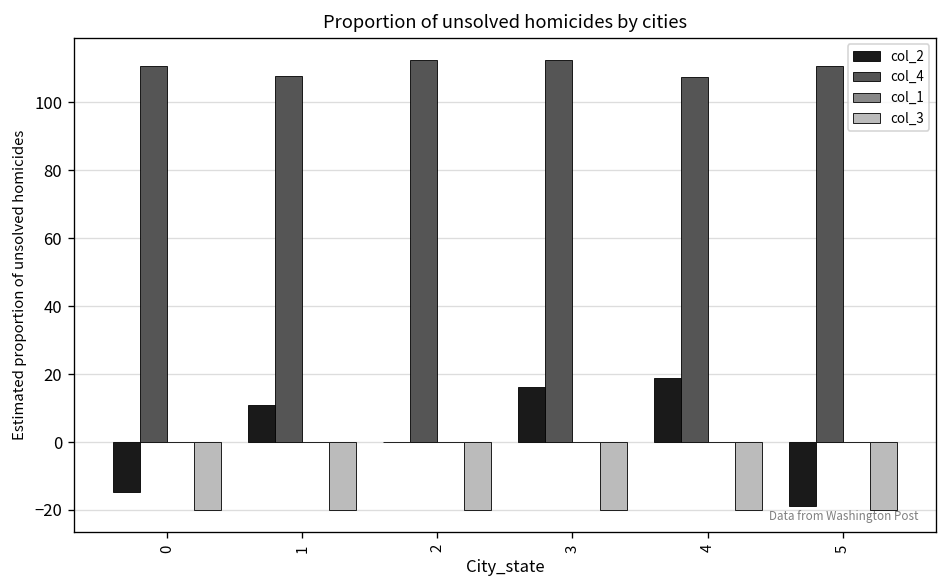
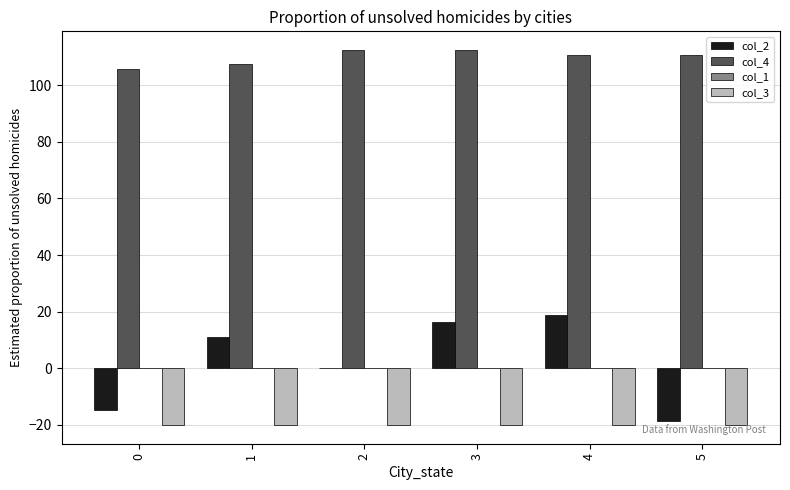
col_4, 0: 111 -> 106
col_4, 4: 108 -> 111
